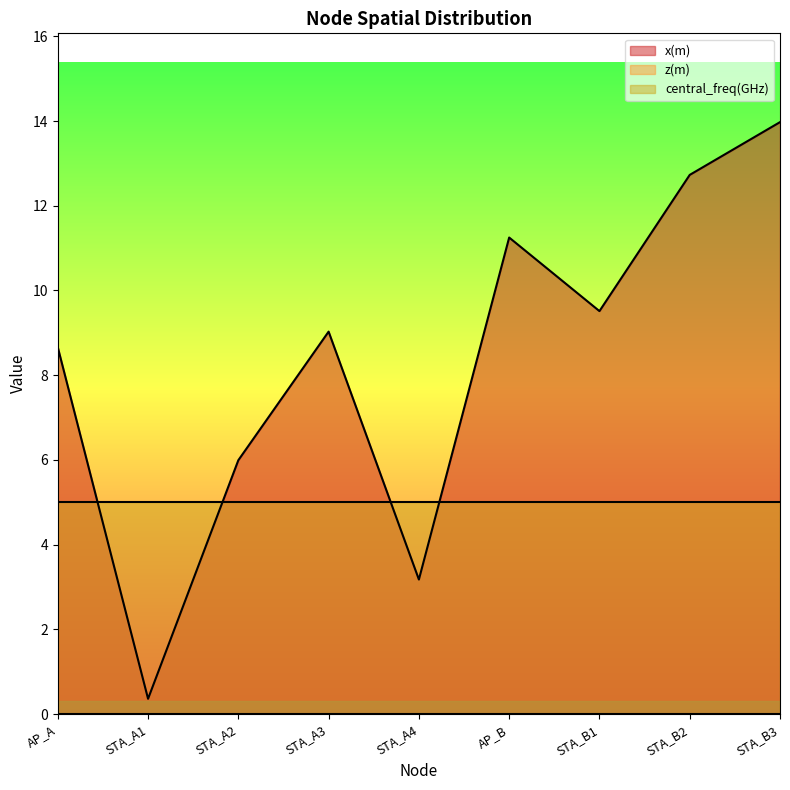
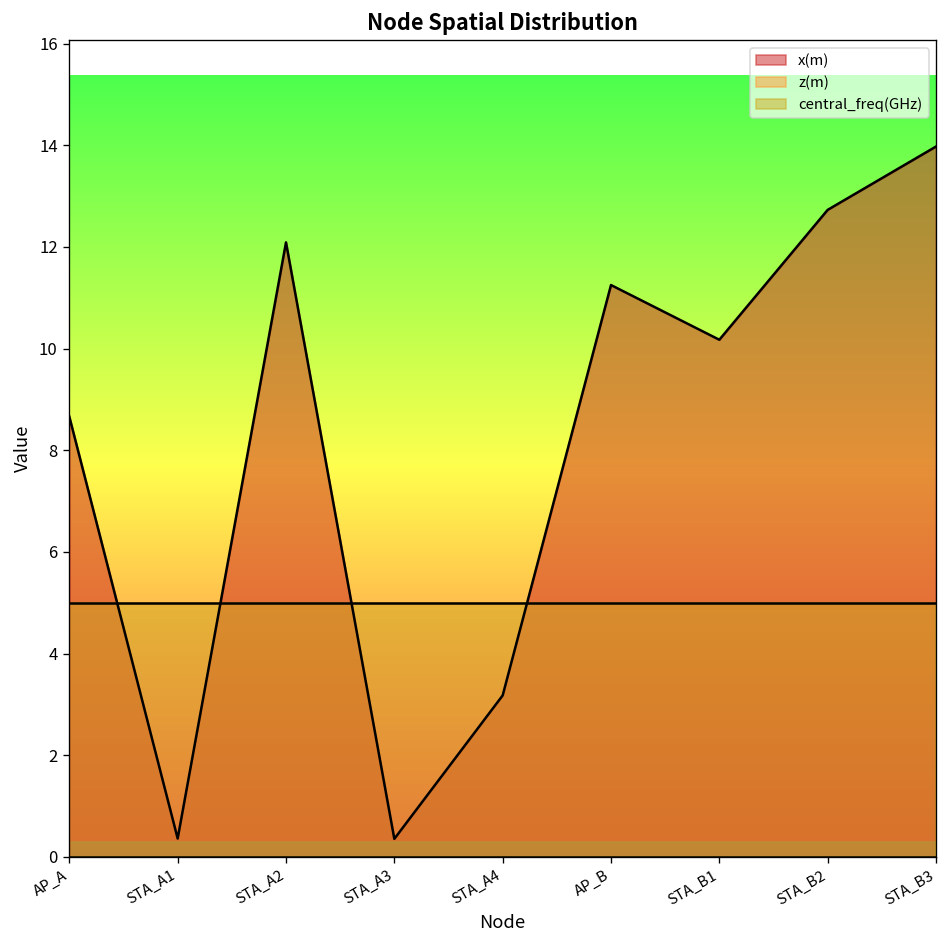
x(m), STA_A2: 6.0 -> 12.1
x(m), STA_A3: 9.0 -> 0.4
x(m), STA_B1: 9.5 -> 10.2
